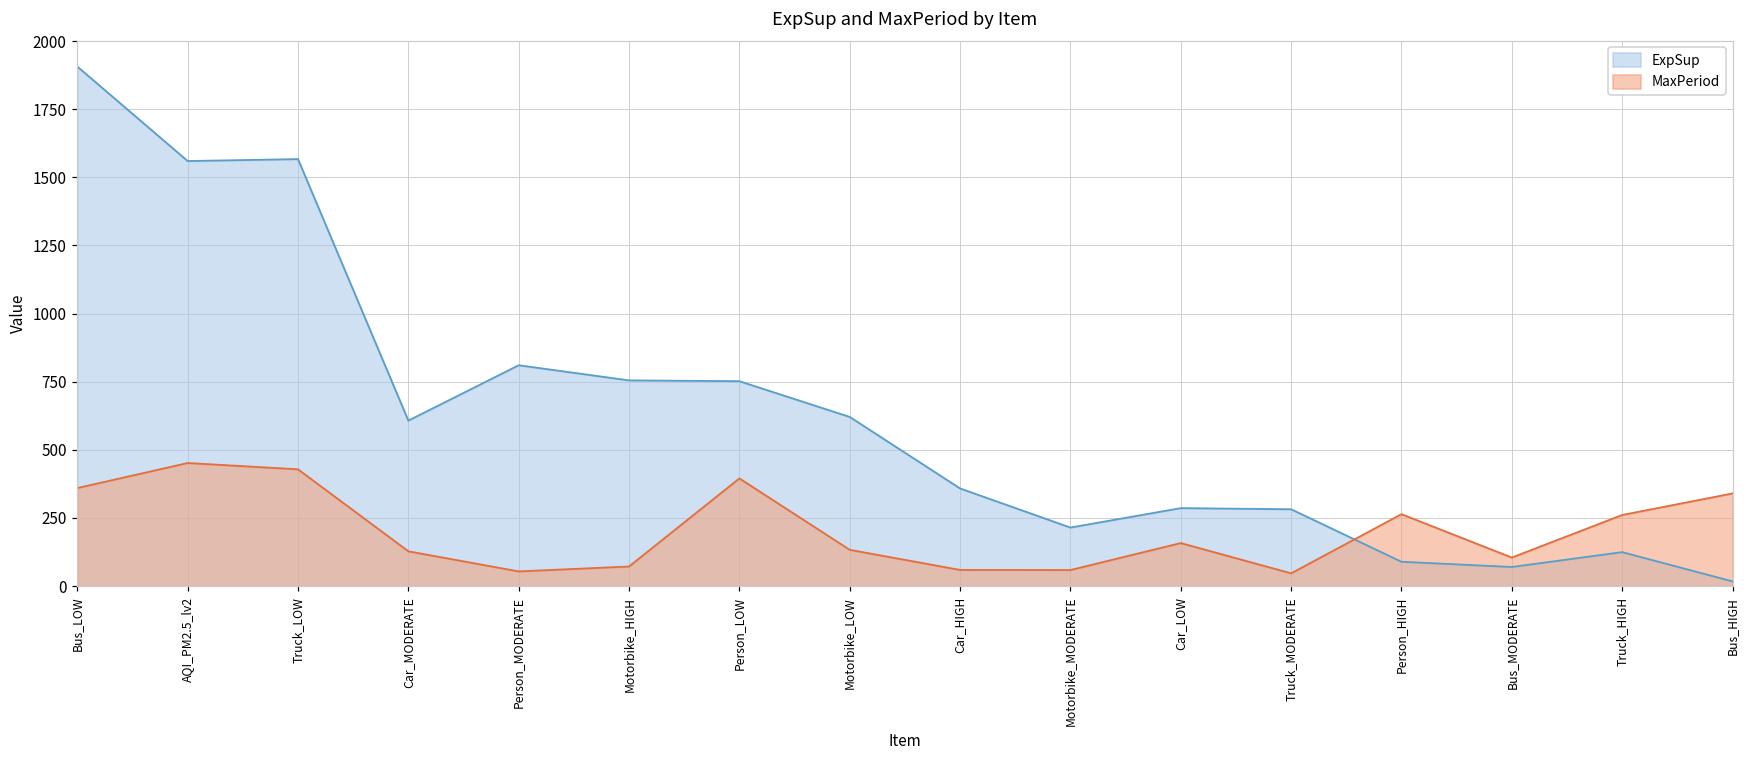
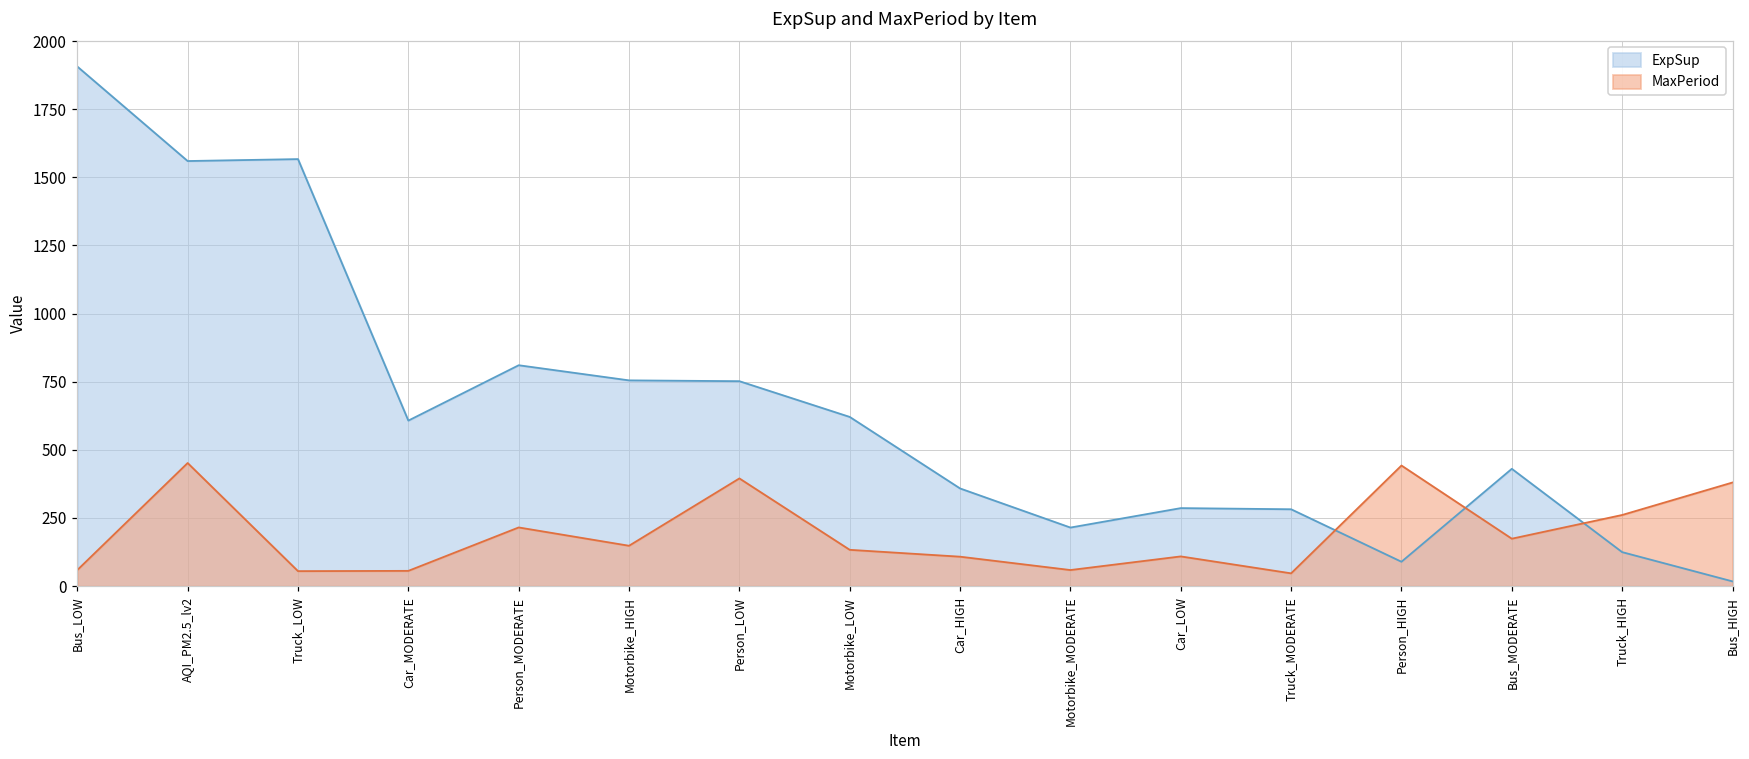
MaxPeriod, Bus_LOW: 360 -> 60
MaxPeriod, Truck_LOW: 430 -> 60
MaxPeriod, Car_MODERATE: 130 -> 60
MaxPeriod, Person_MODERATE: 50 -> 220
MaxPeriod, Motorbike_HIGH: 70 -> 150
MaxPeriod, Car_HIGH: 60 -> 110
MaxPeriod, Car_LOW: 160 -> 110
MaxPeriod, Person_HIGH: 260 -> 440
ExpSup, Bus_MODERATE: 70 -> 430
MaxPeriod, Bus_MODERATE: 100 -> 170
MaxPeriod, Bus_HIGH: 340 -> 380
